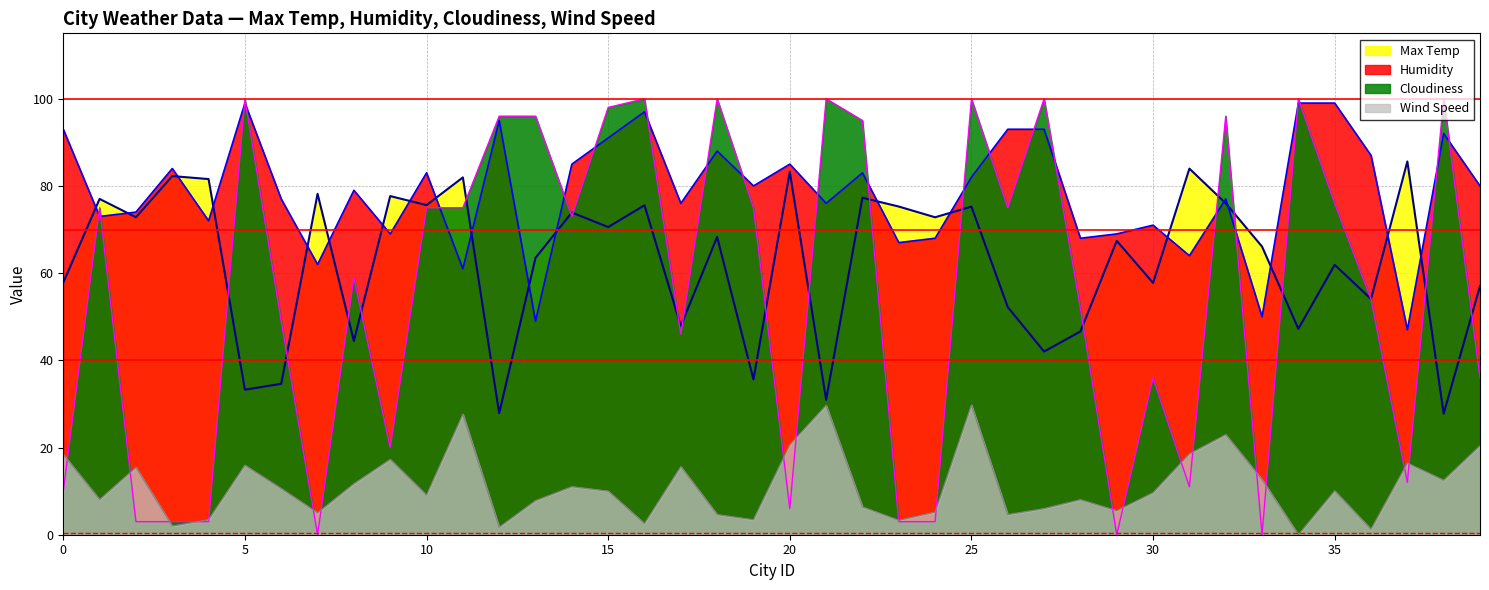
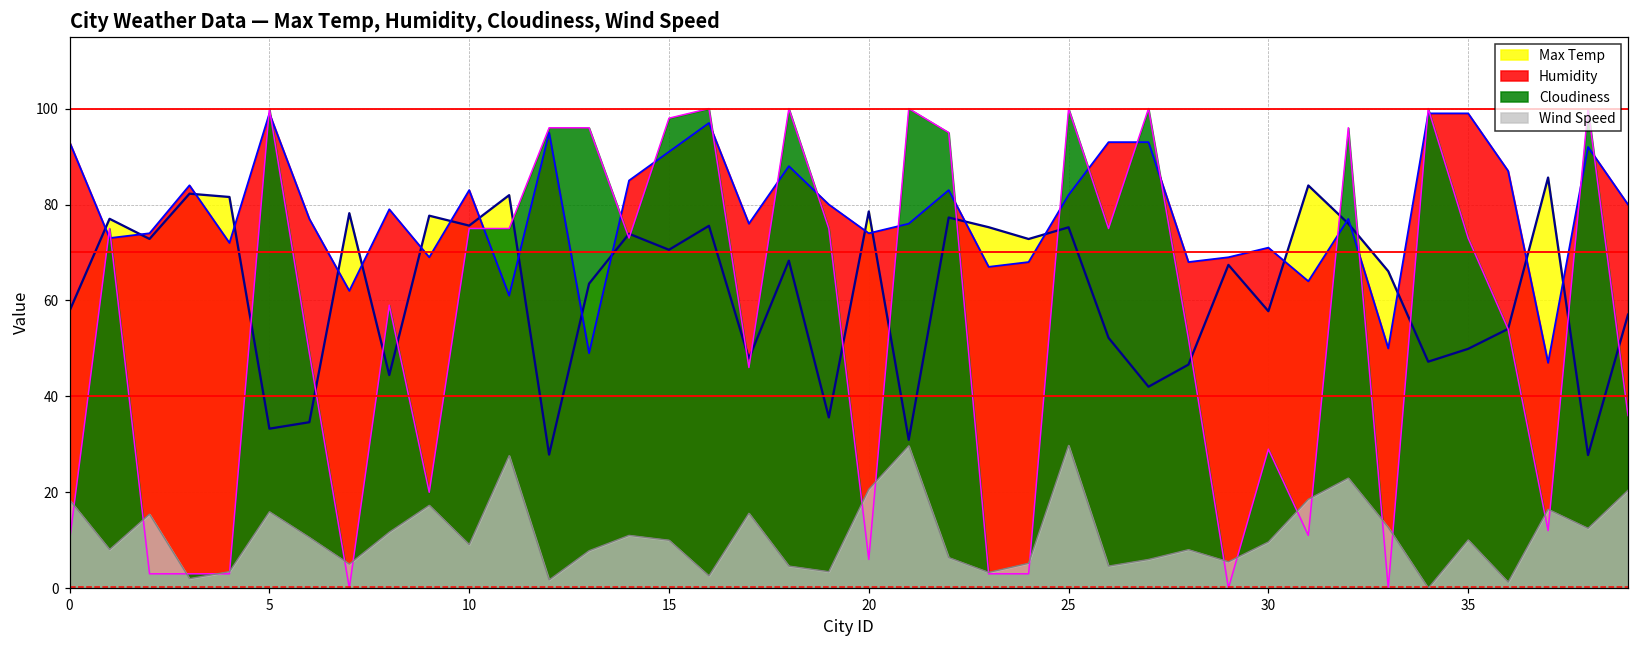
Max Temp, 20: 83 -> 79
Humidity, 20: 85 -> 74
Cloudiness, 30: 36 -> 29
Max Temp, 35: 62 -> 50
Cloudiness, 35: 76 -> 73
